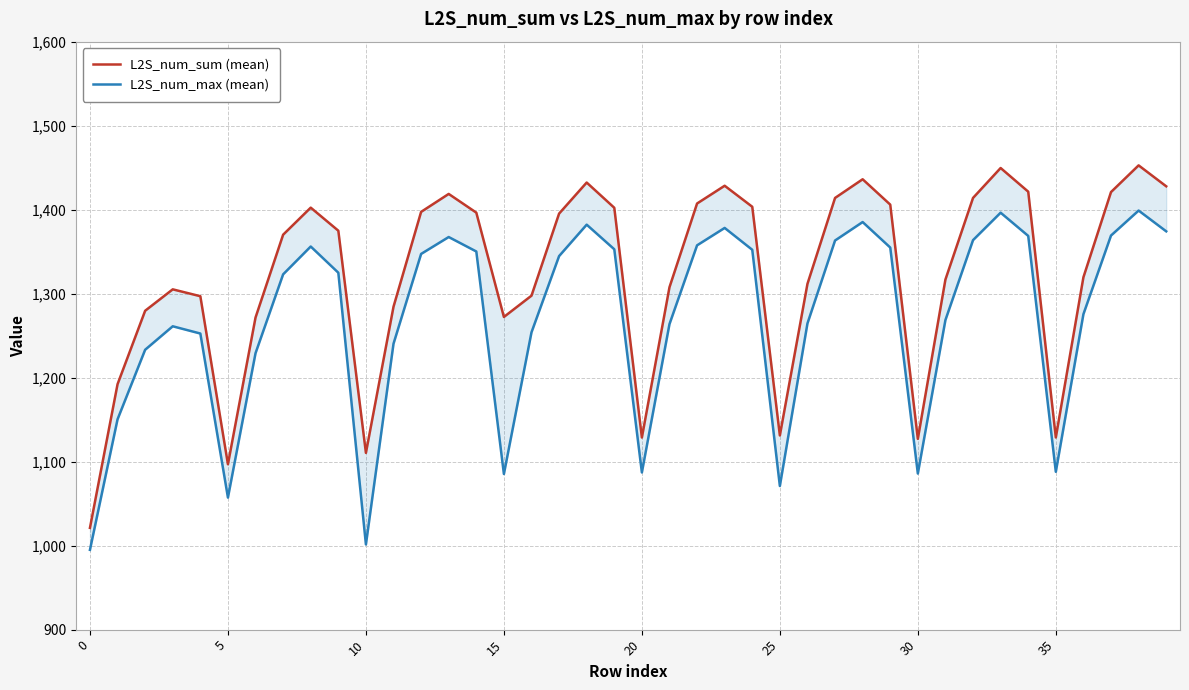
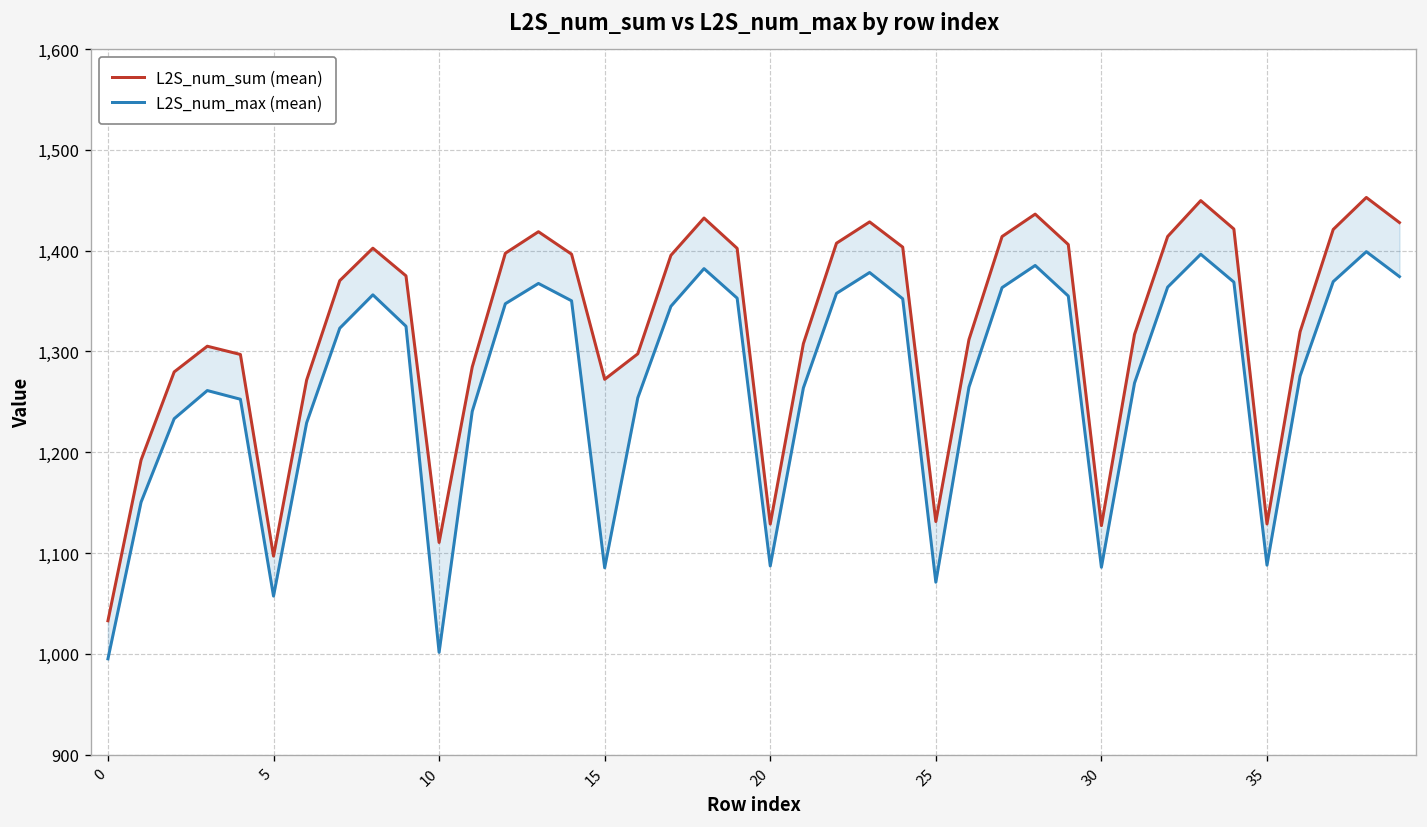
L2S_num_sum (mean), 0: 1,020 -> 1,030
